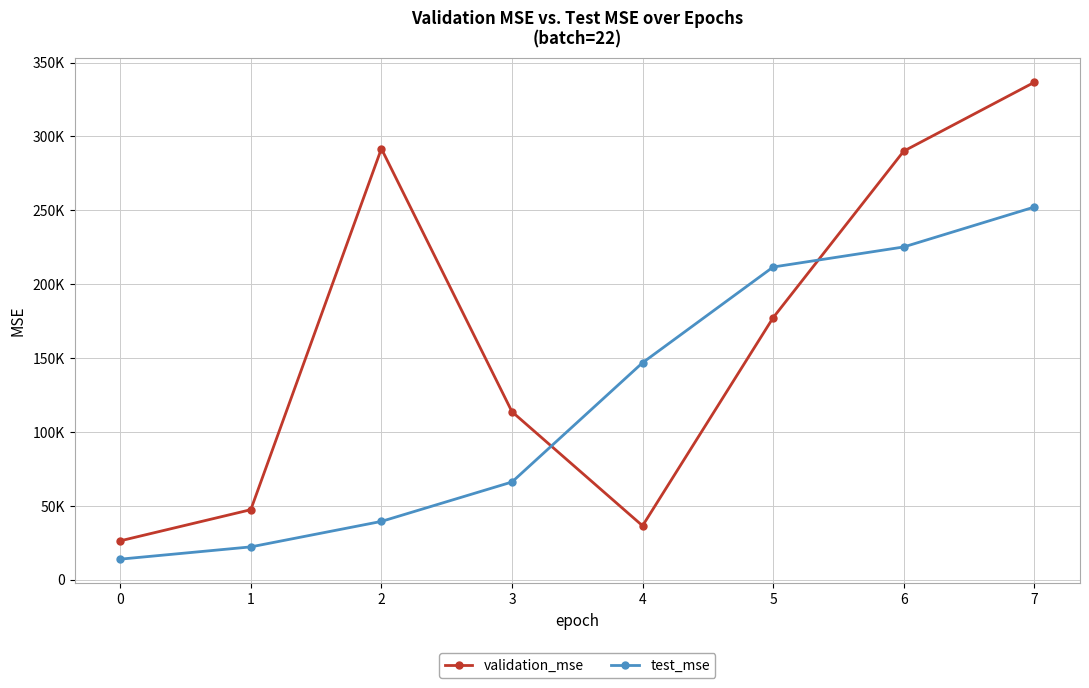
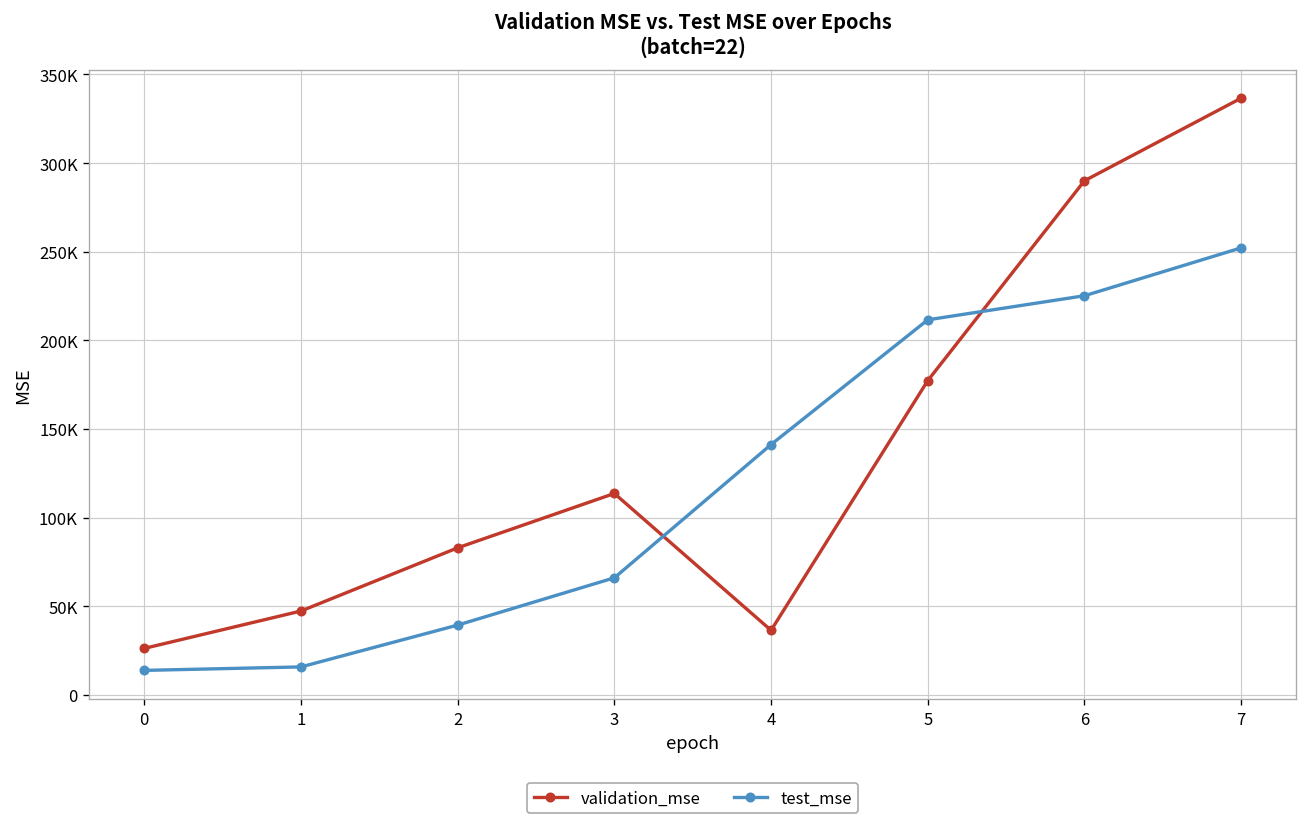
test_mse, 1: 22000 -> 16000
validation_mse, 2: 292000 -> 83000
test_mse, 4: 147000 -> 141000
